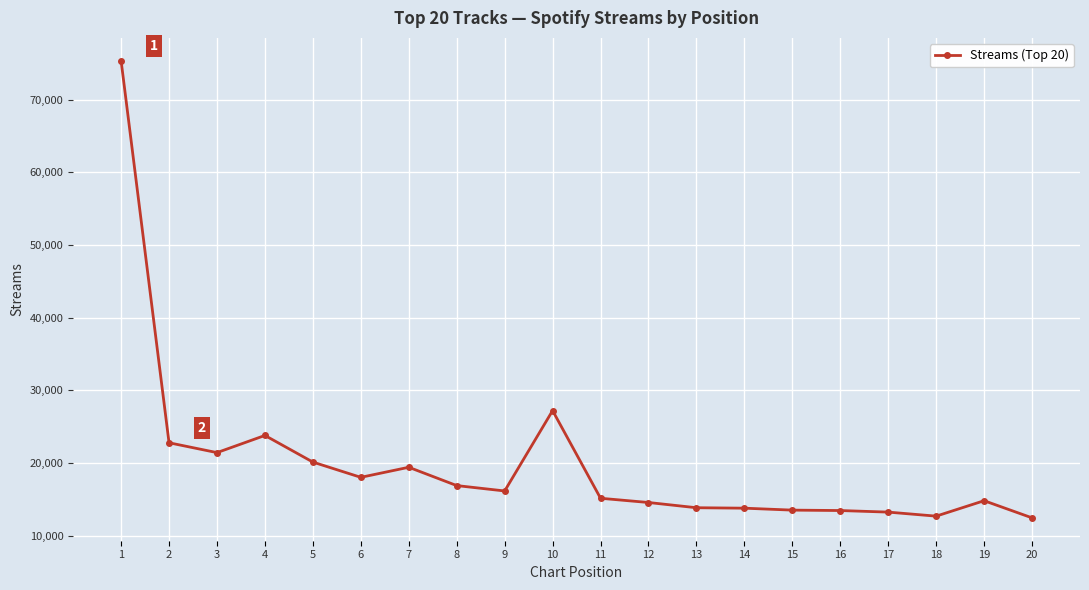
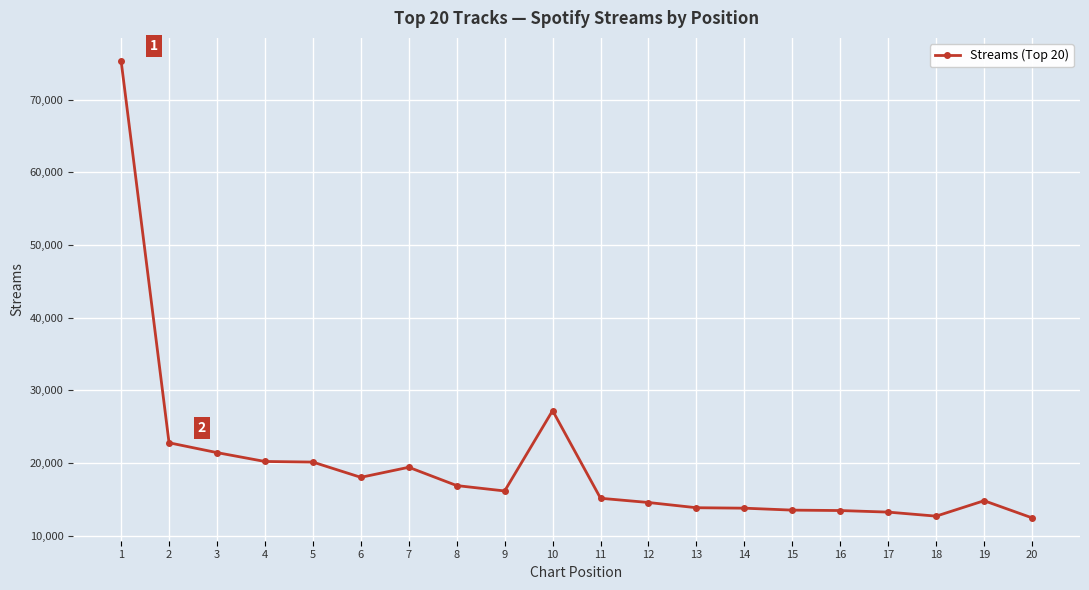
4: 24,000 -> 20,000
